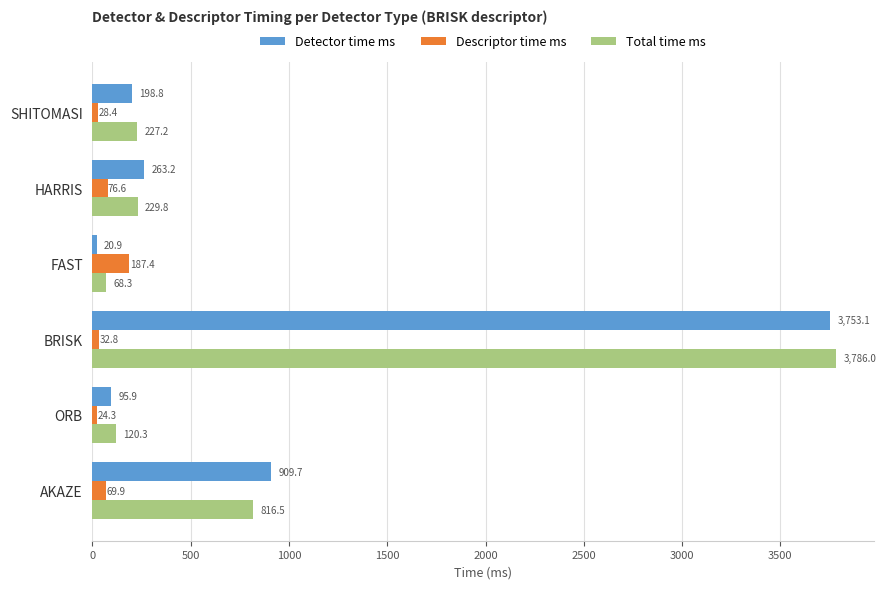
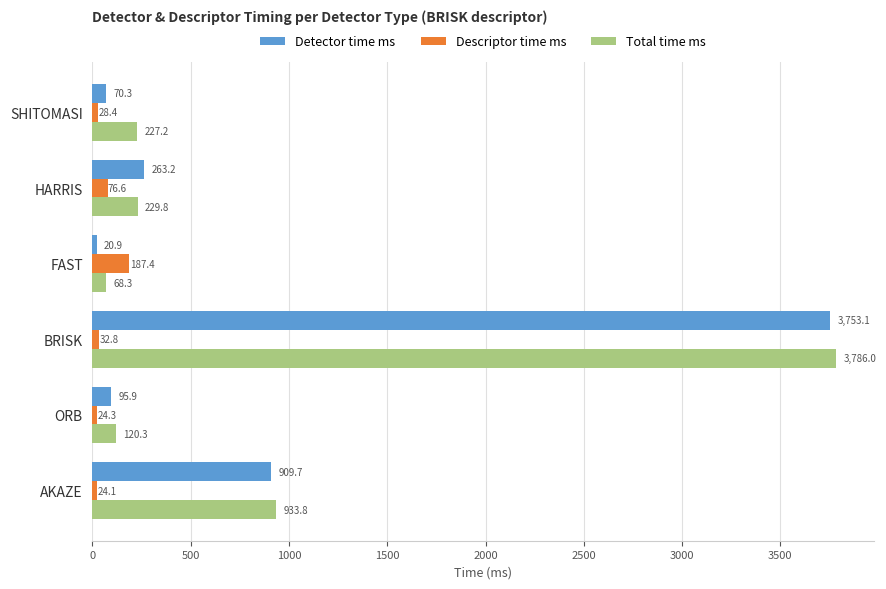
Detector time ms, SHITOMASI: 198.8 -> 70.3
Descriptor time ms, AKAZE: 69.9 -> 24.1
Total time ms, AKAZE: 816.5 -> 933.8
